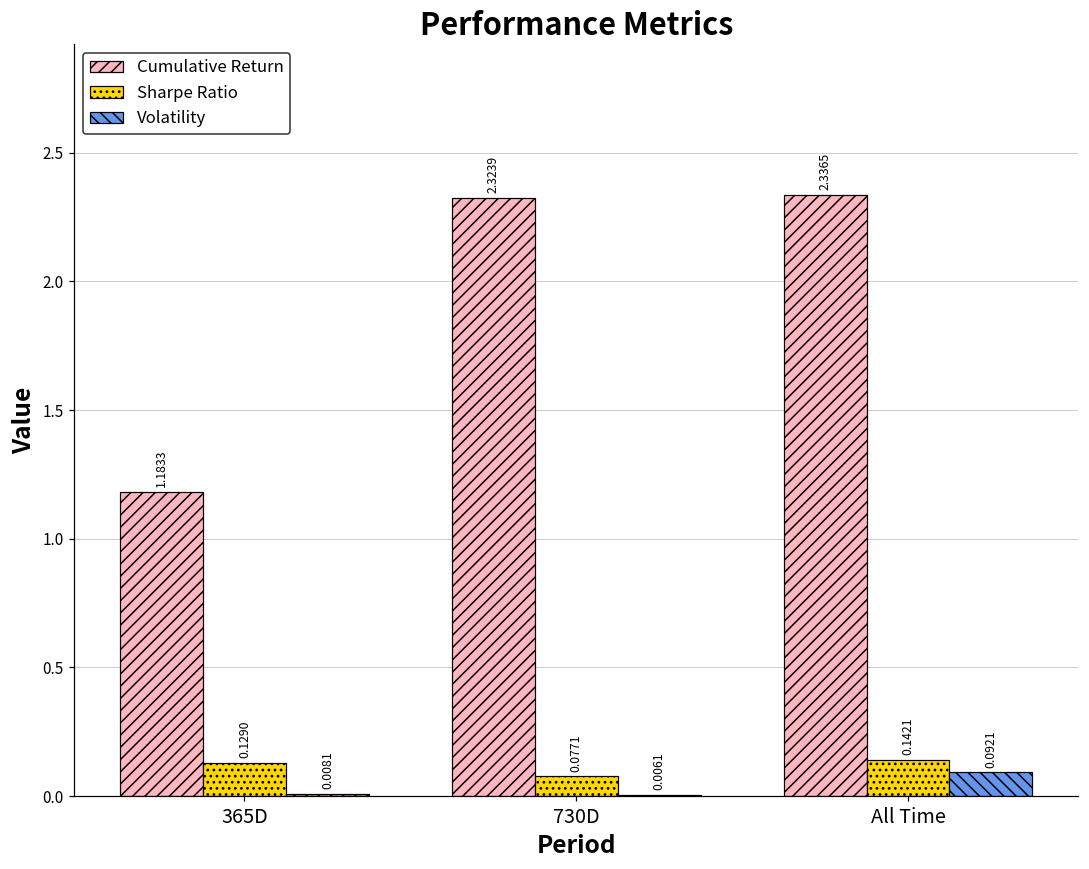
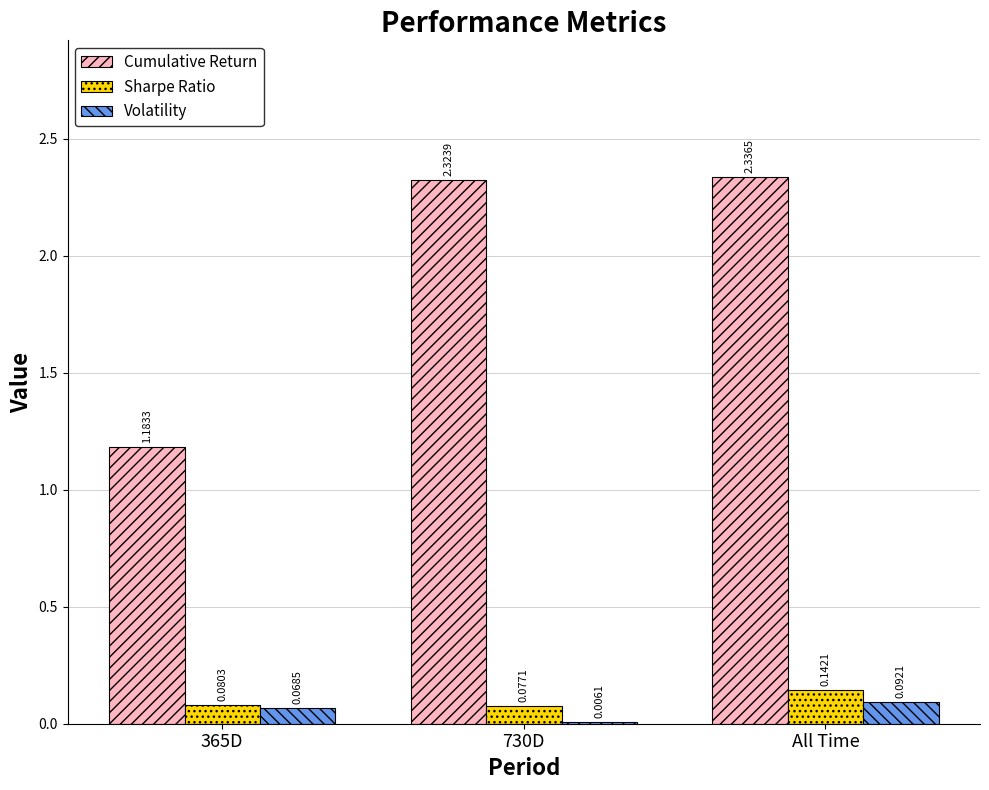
Sharpe Ratio, 365D: 0.1290 -> 0.0803
Volatility, 365D: 0.0081 -> 0.0685
